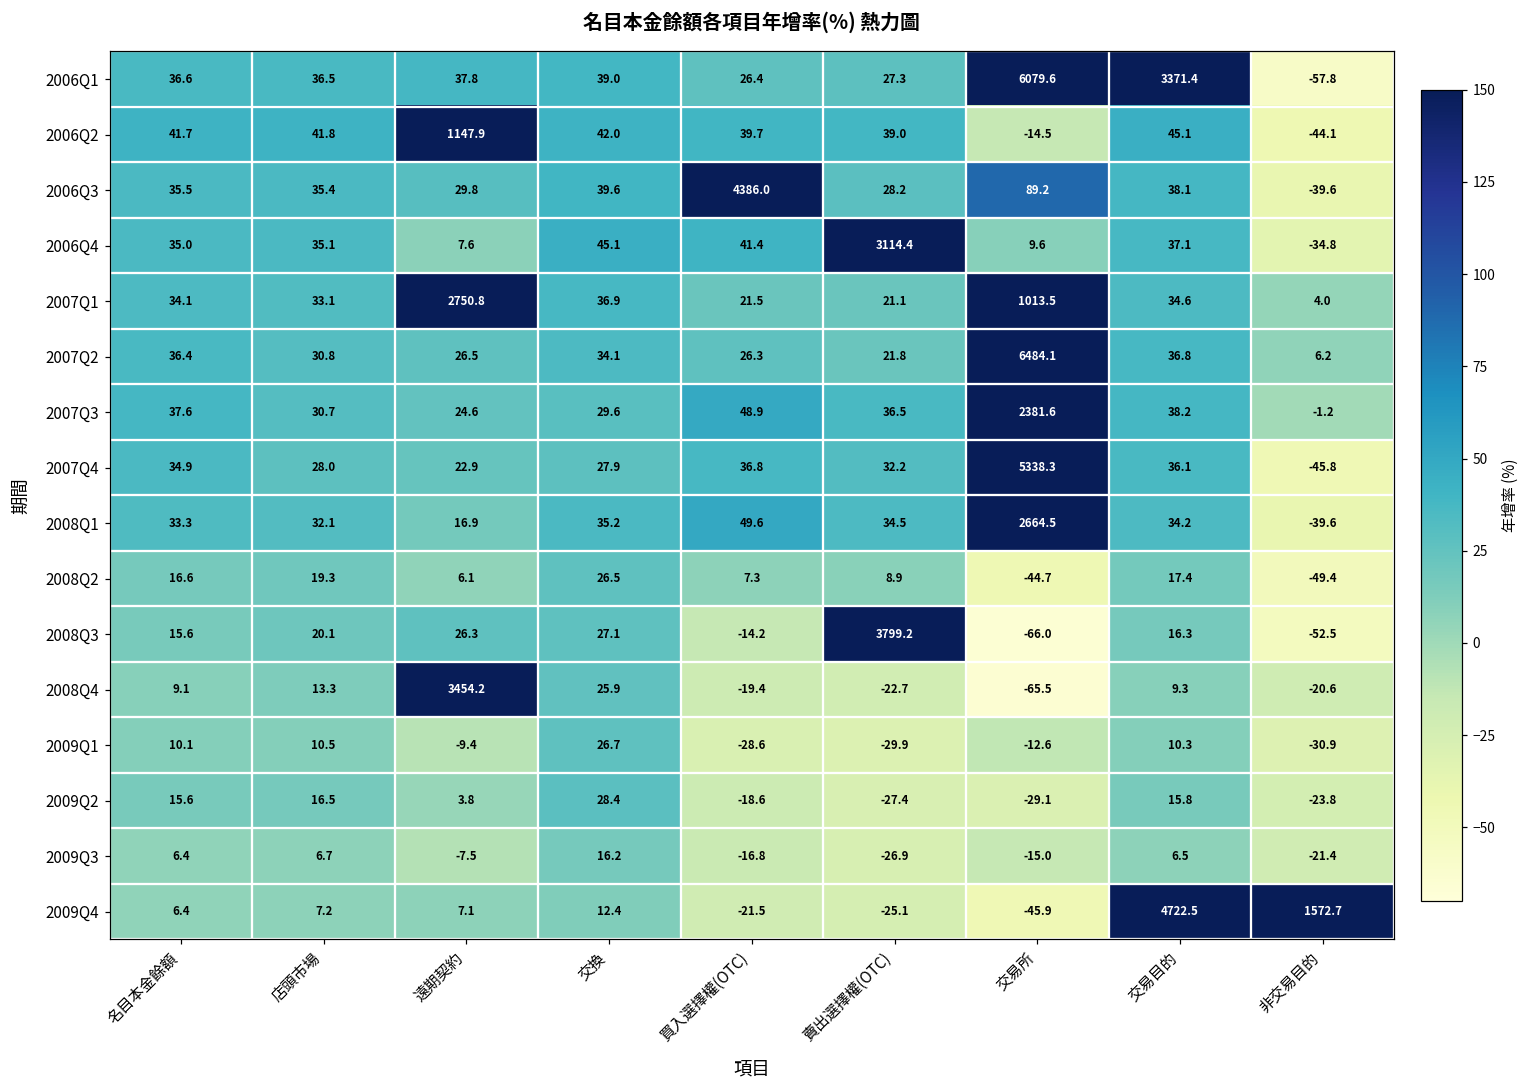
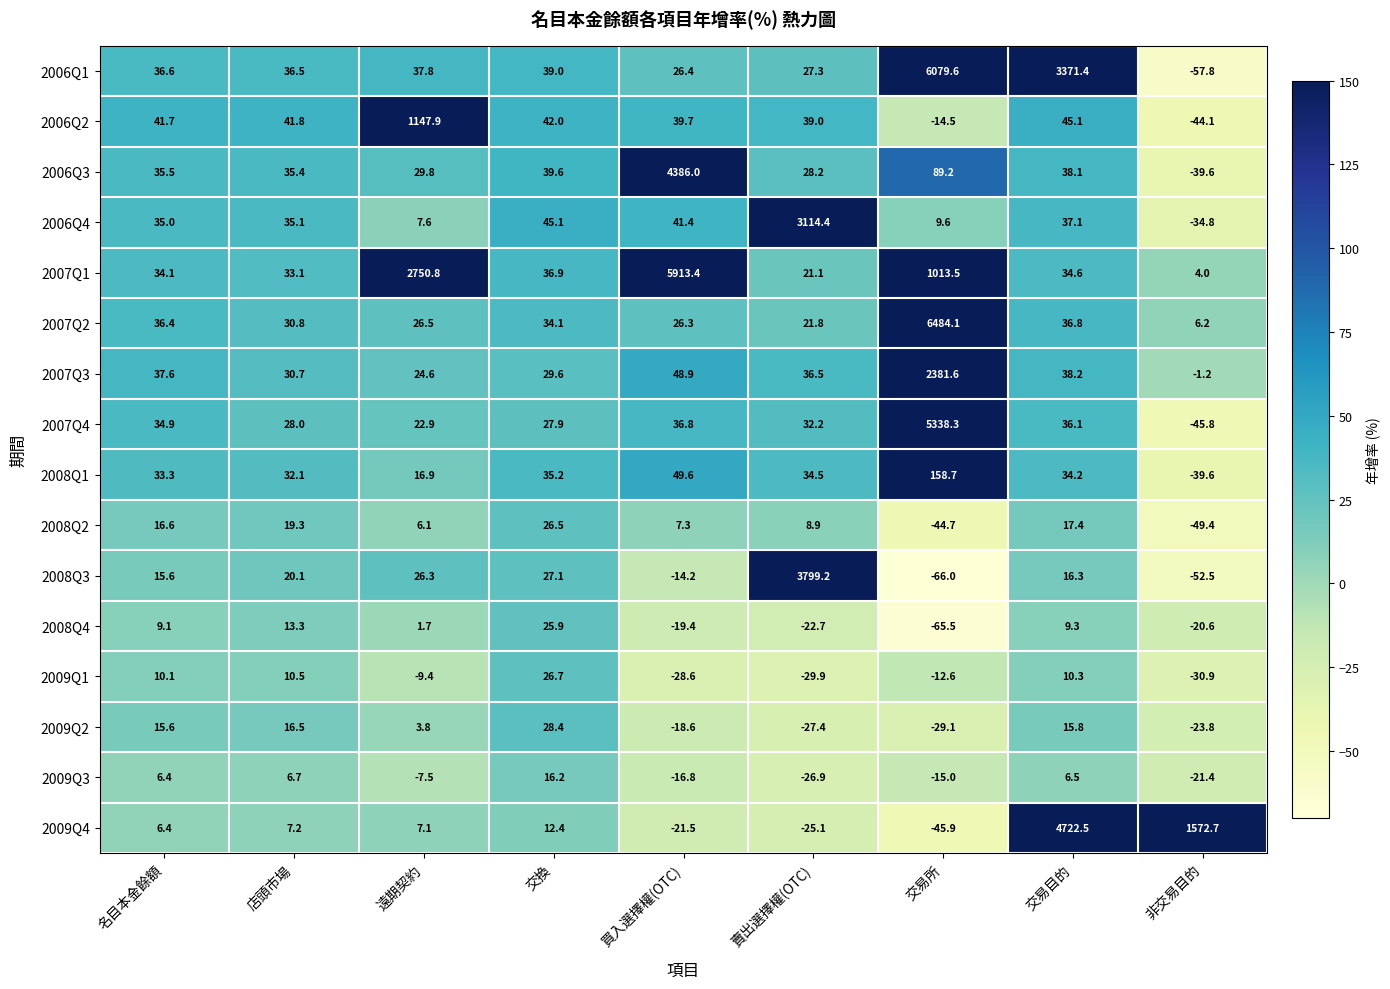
2007Q1, 買入選擇權(OTC): 21.5 -> 5913.4
2008Q1, 交易所: 2664.5 -> 158.7
2008Q4, 遠期契約: 3454.2 -> 1.7
